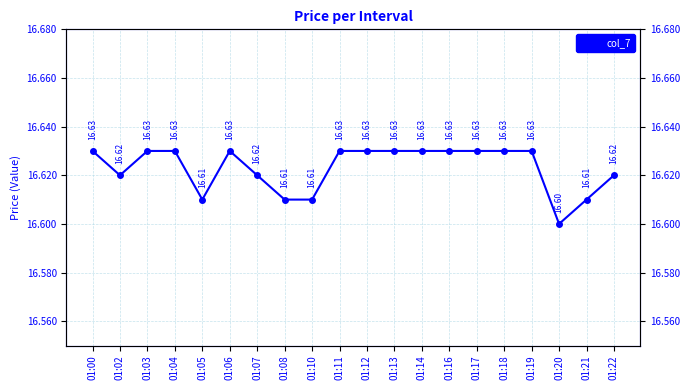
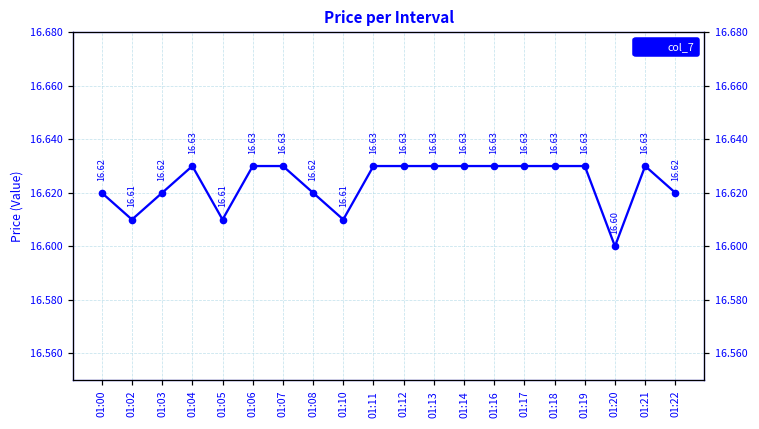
01:00: 16.63 -> 16.62
01:02: 16.62 -> 16.61
01:03: 16.63 -> 16.62
01:07: 16.62 -> 16.63
01:08: 16.61 -> 16.62
01:21: 16.61 -> 16.63
